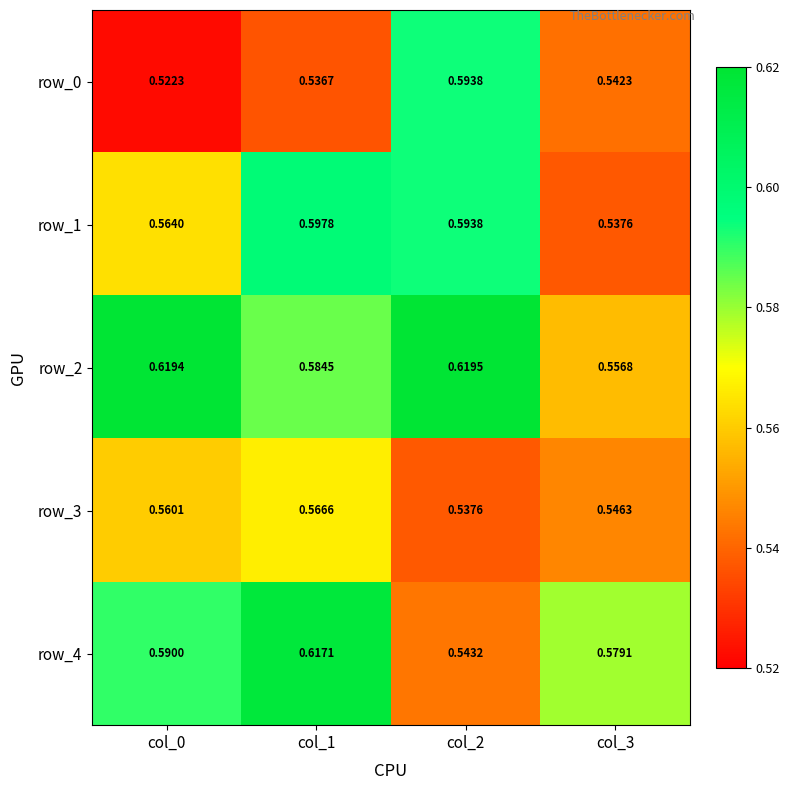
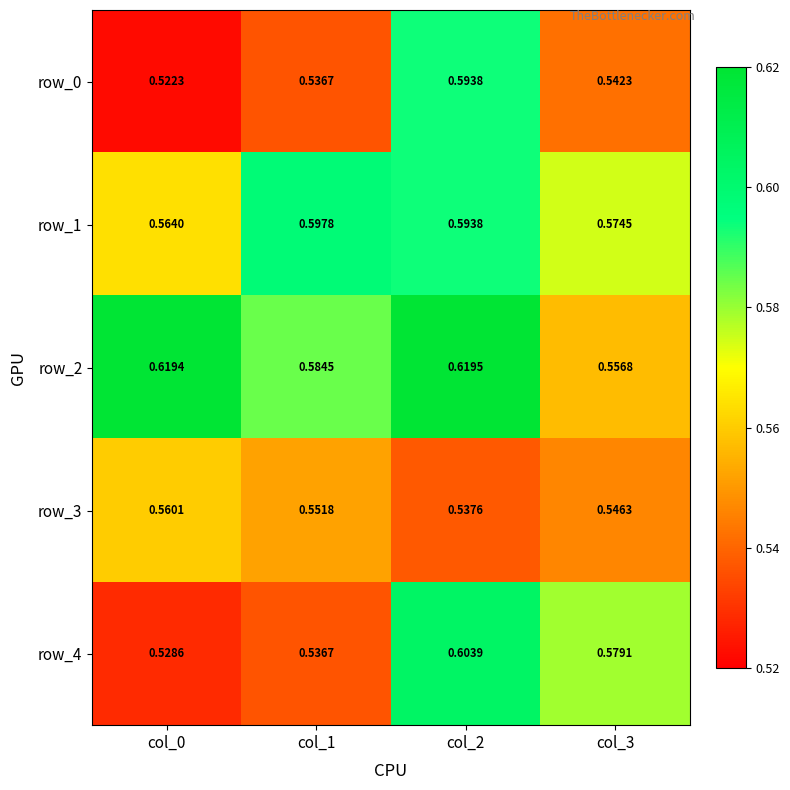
row_1, col_3: 0.5376 -> 0.5745
row_3, col_1: 0.5666 -> 0.5518
row_4, col_0: 0.5900 -> 0.5286
row_4, col_1: 0.6171 -> 0.5367
row_4, col_2: 0.5432 -> 0.6039
